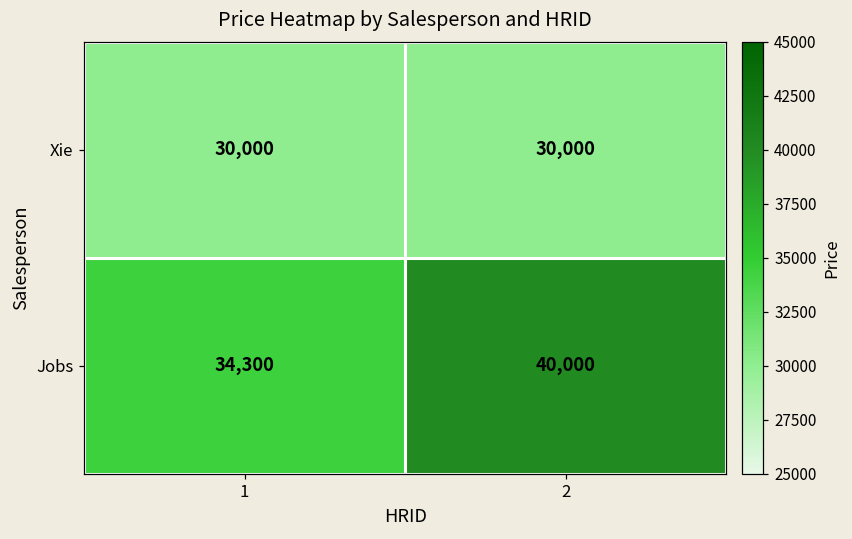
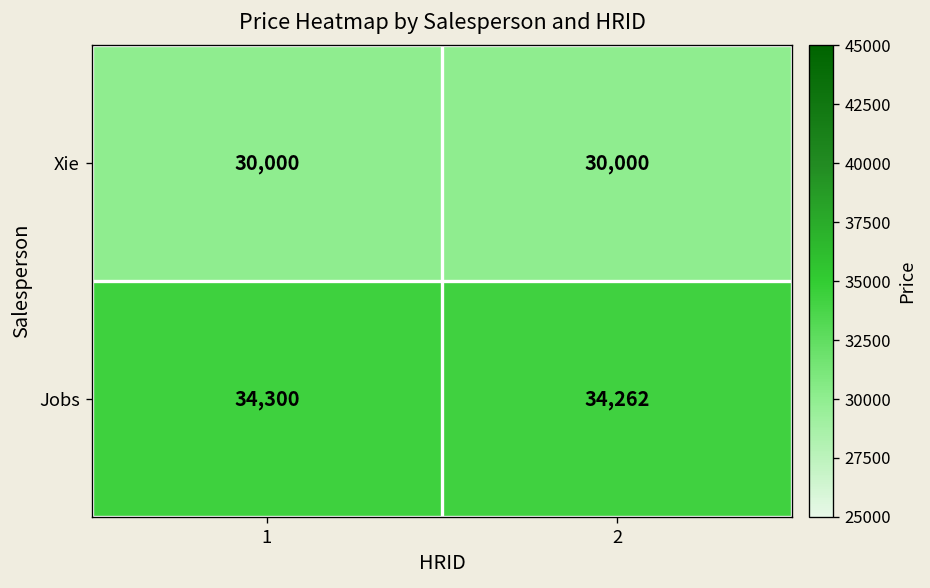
Jobs, 2: 40,000 -> 34,262
